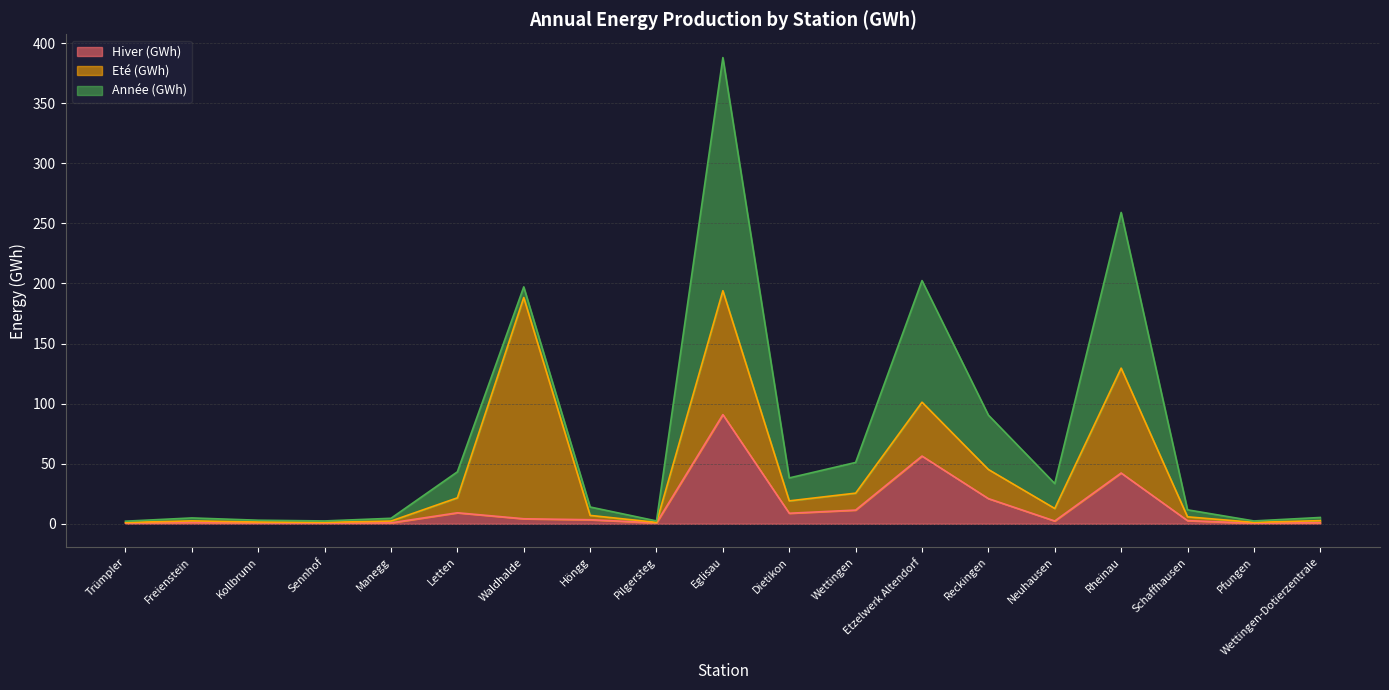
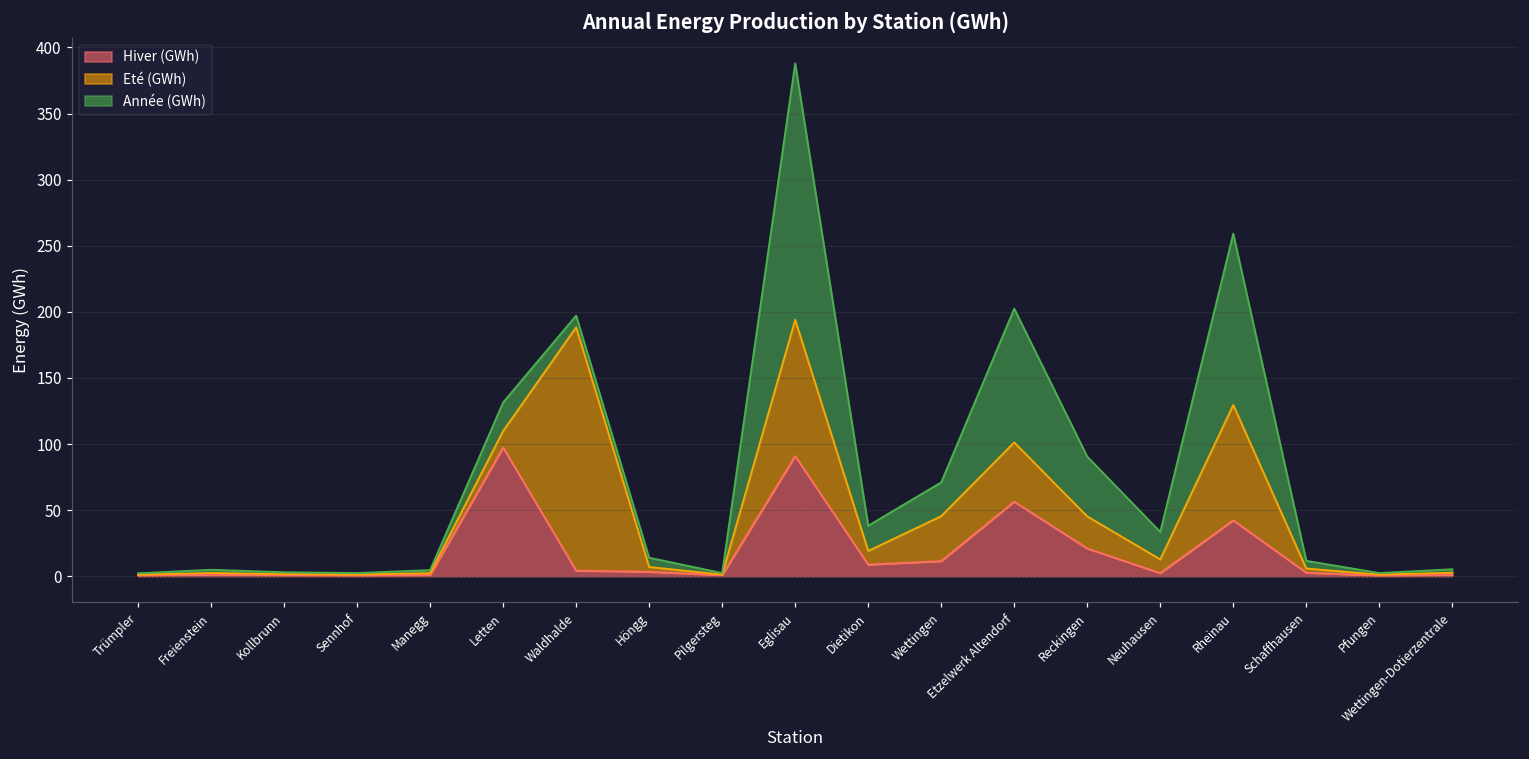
Hiver (GWh), Letten: 9 -> 97
Eté (GWh), Wettingen: 14 -> 34
